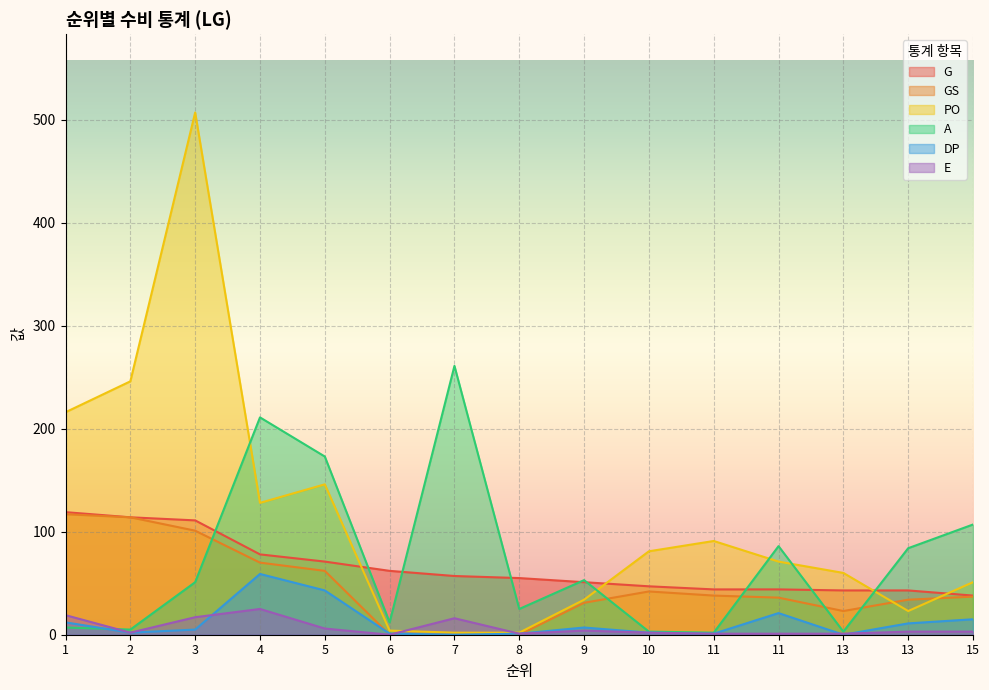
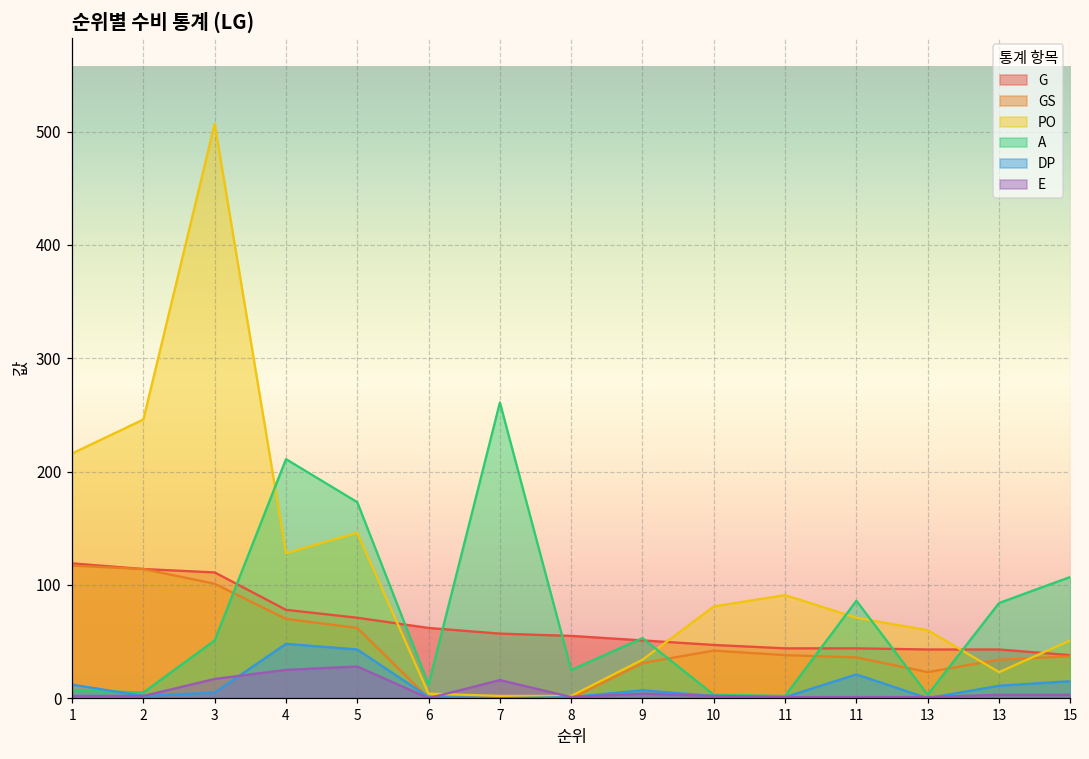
E, 1: 19 -> 2
DP, 4: 59 -> 48
E, 5: 6 -> 28
